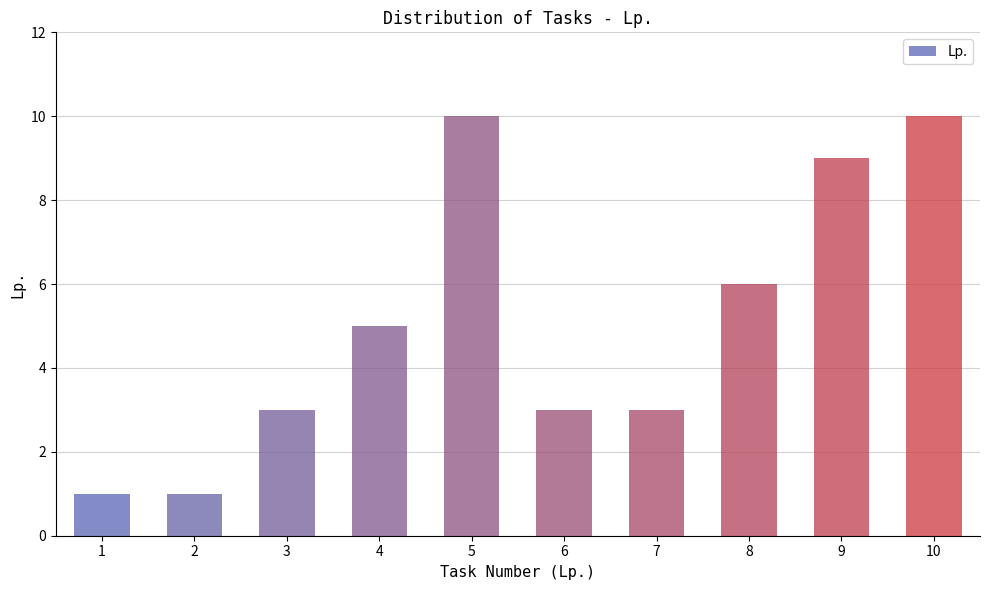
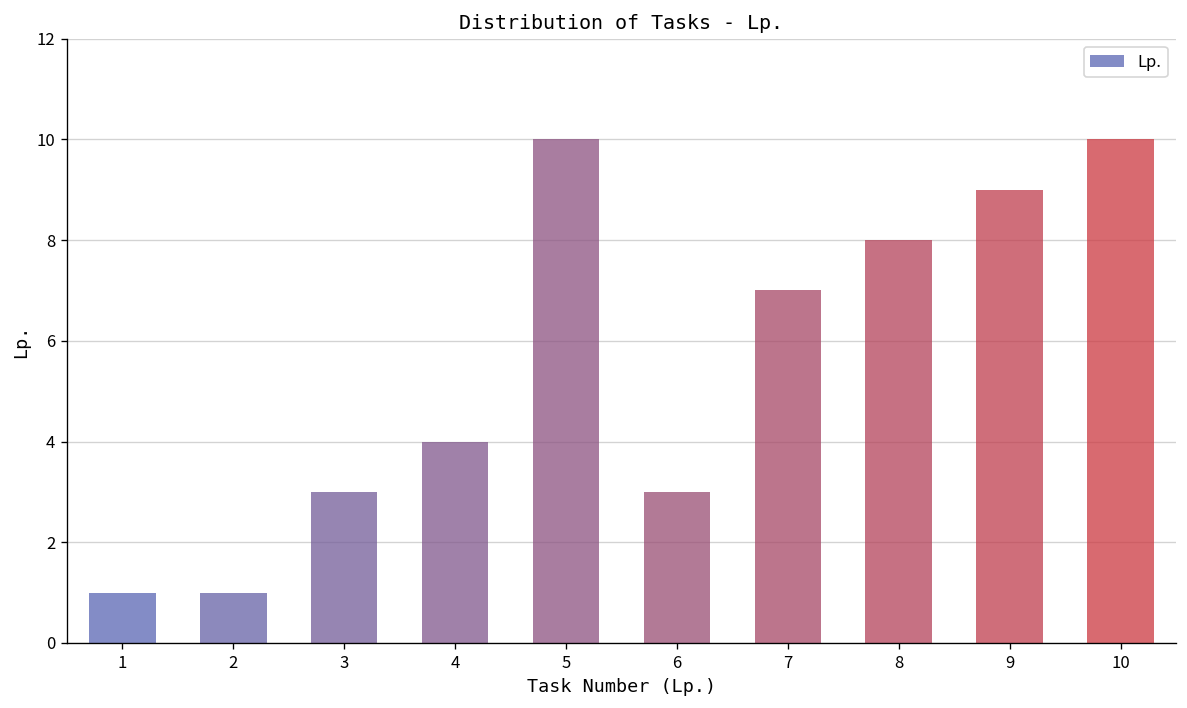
4: 5 -> 4
7: 3 -> 7
8: 6 -> 8
